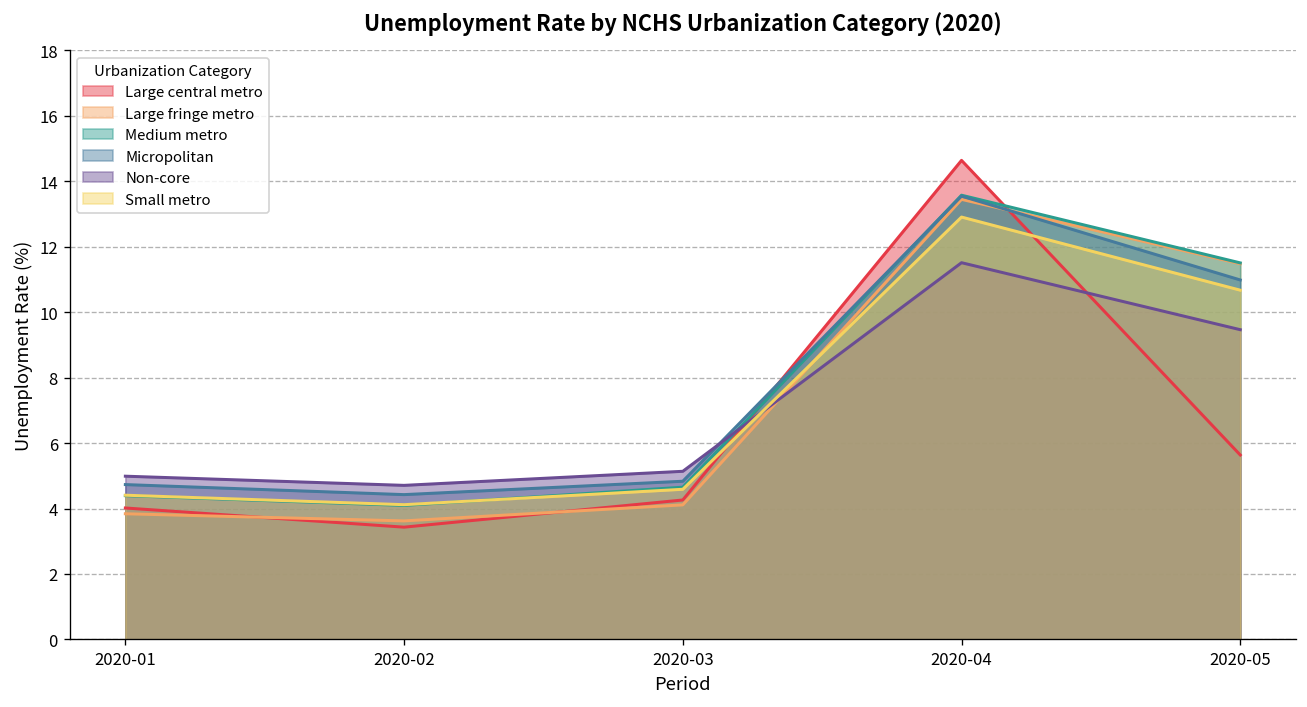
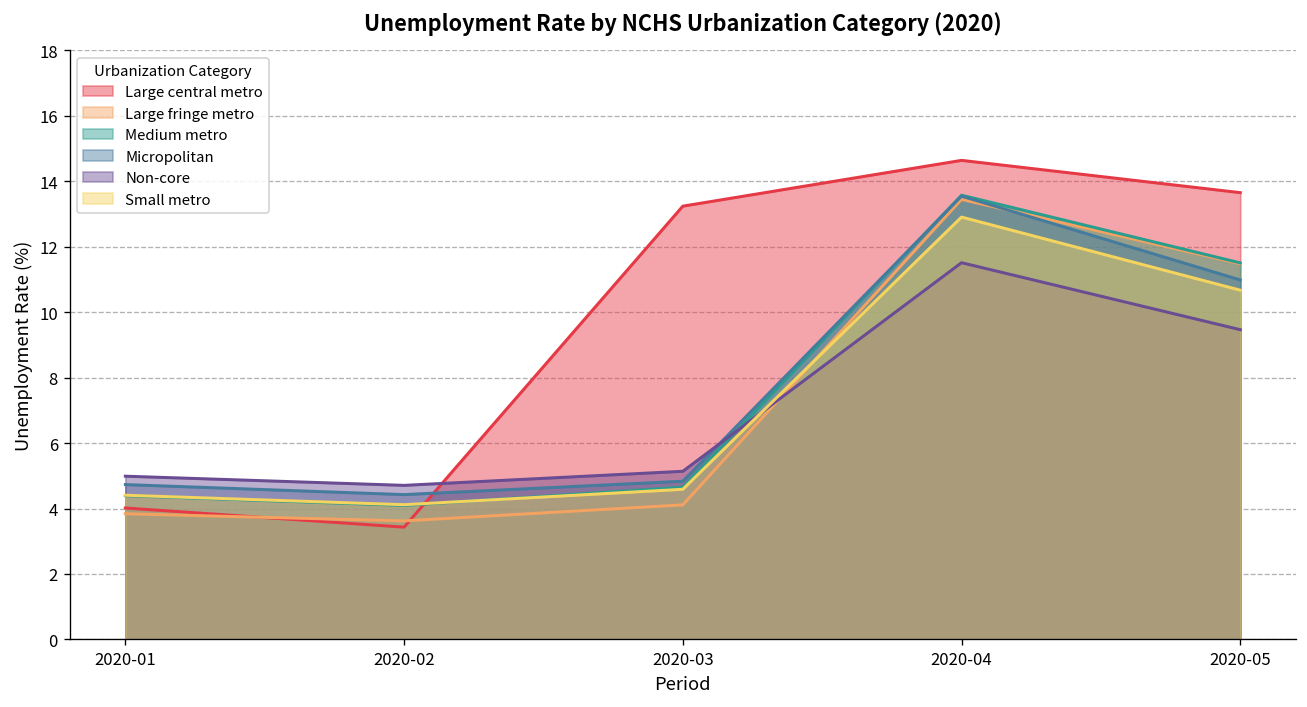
Large central metro, 2020-03: 4.3 -> 13.2
Large central metro, 2020-05: 5.6 -> 13.6
